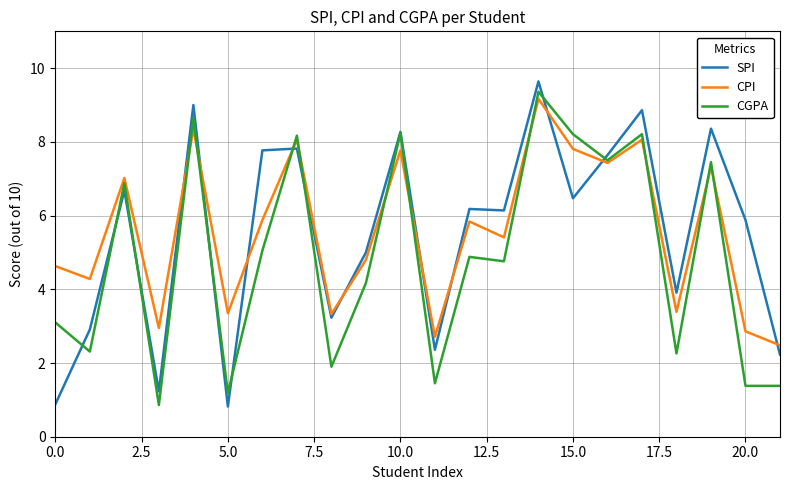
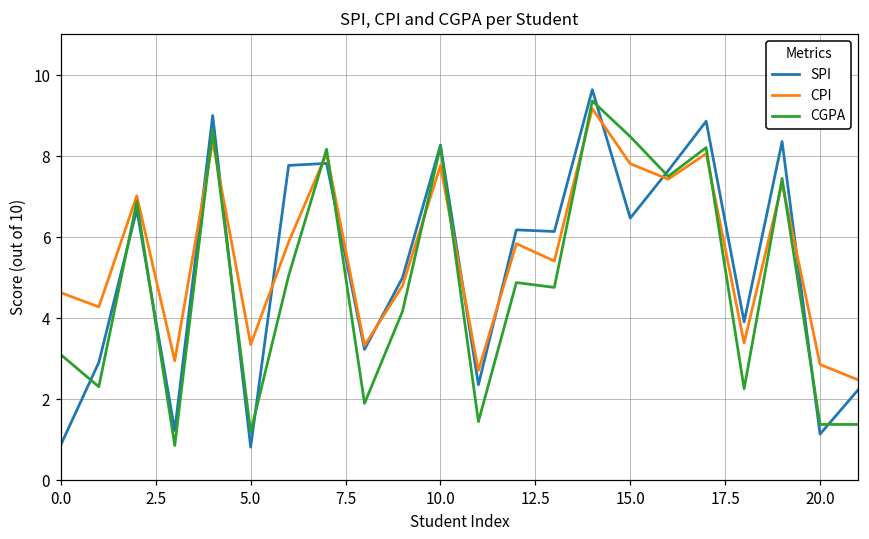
CGPA, 15.0: 8.2 -> 8.5
SPI, 20.0: 5.9 -> 1.1
